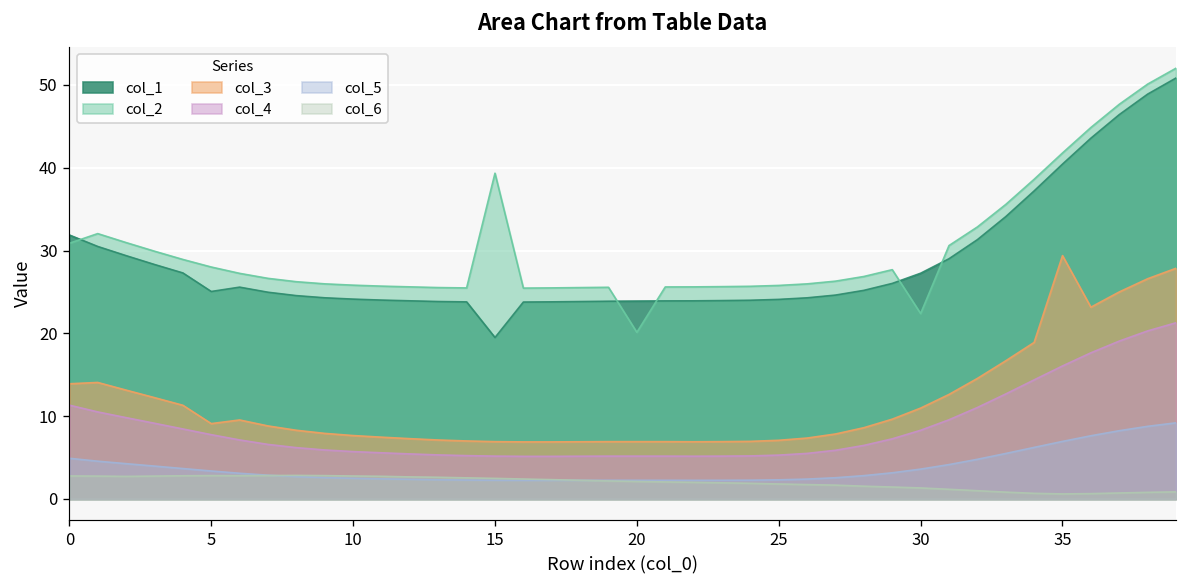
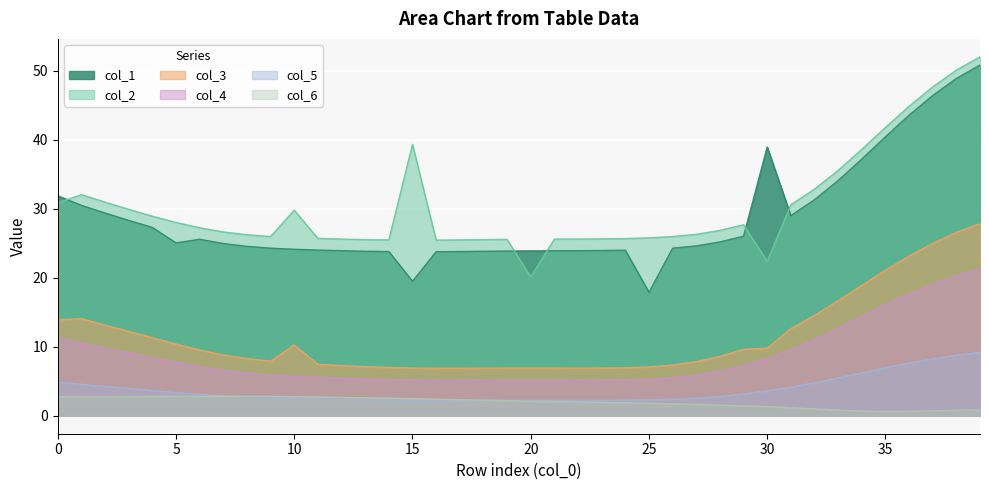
col_3, 5: 9 -> 10
col_2, 10: 26 -> 30
col_3, 10: 8 -> 10
col_1, 25: 24 -> 18
col_1, 30: 27 -> 39
col_3, 30: 11 -> 10
col_3, 35: 29 -> 21
